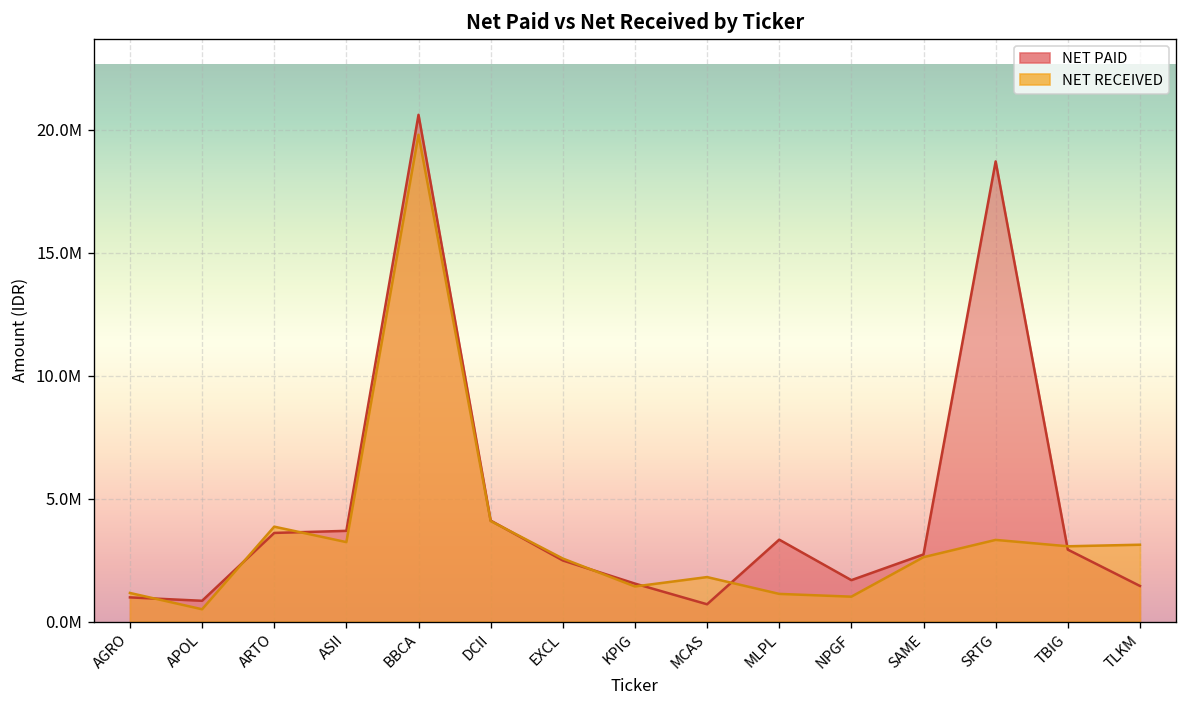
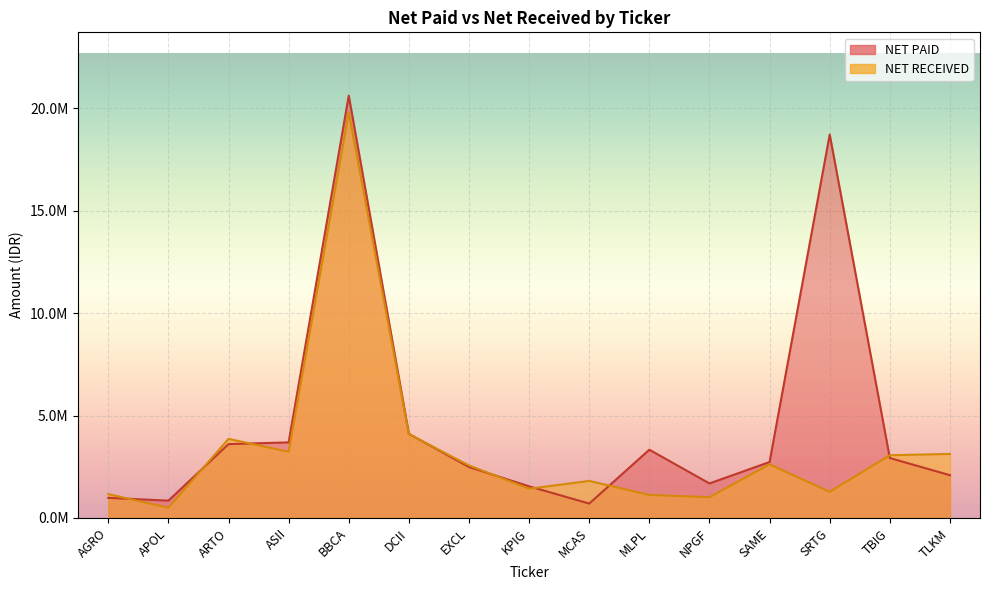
NET RECEIVED, SRTG: 3300000 -> 1300000
NET PAID, TLKM: 1400000 -> 2100000
